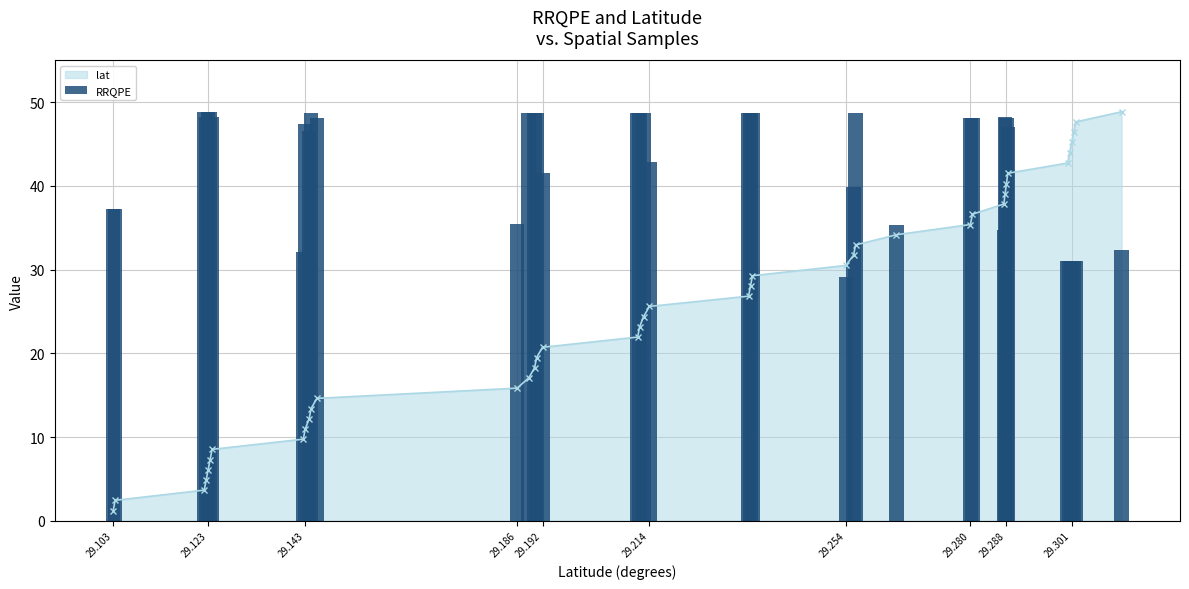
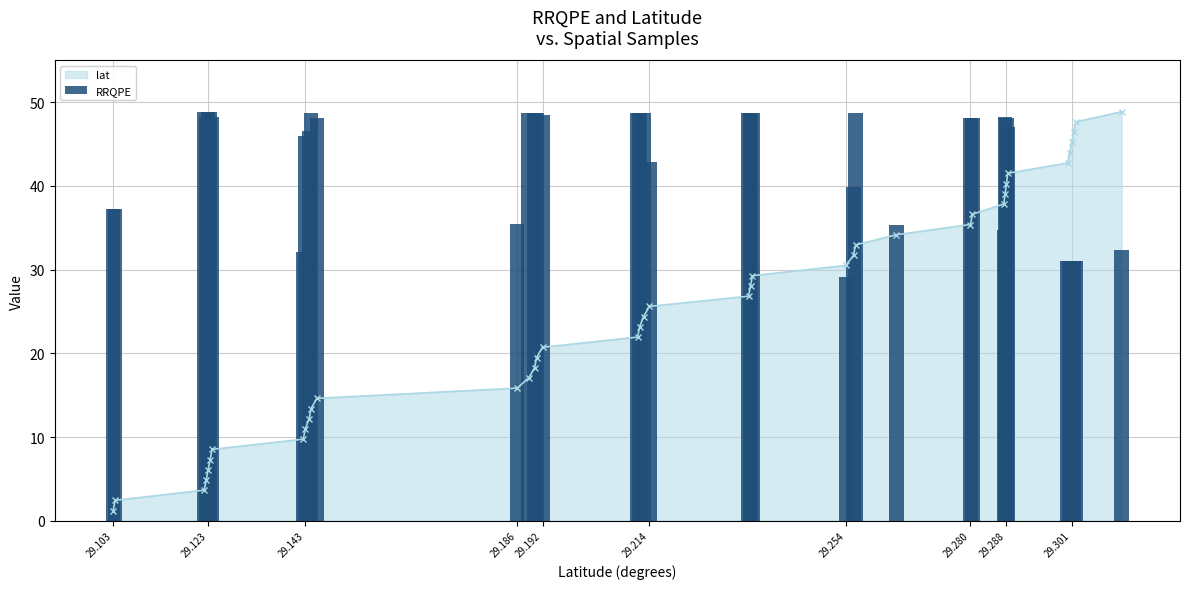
RRQPE, 29.143: 47 -> 46
RRQPE, 29.192: 42 -> 48
